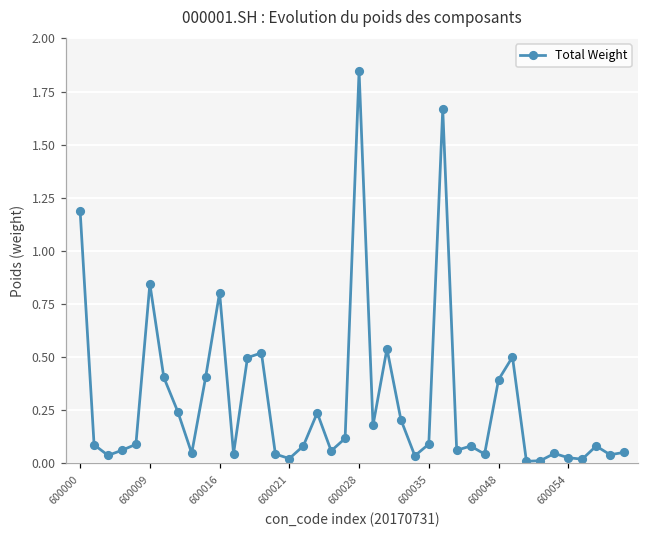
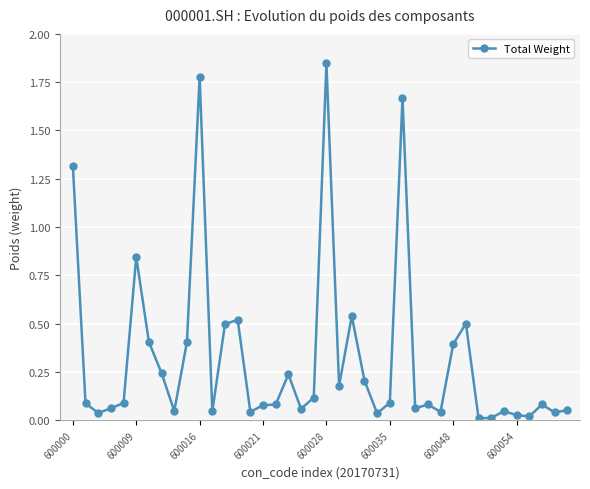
600000: 1.19 -> 1.32
600016: 0.80 -> 1.78
600021: 0.02 -> 0.08
